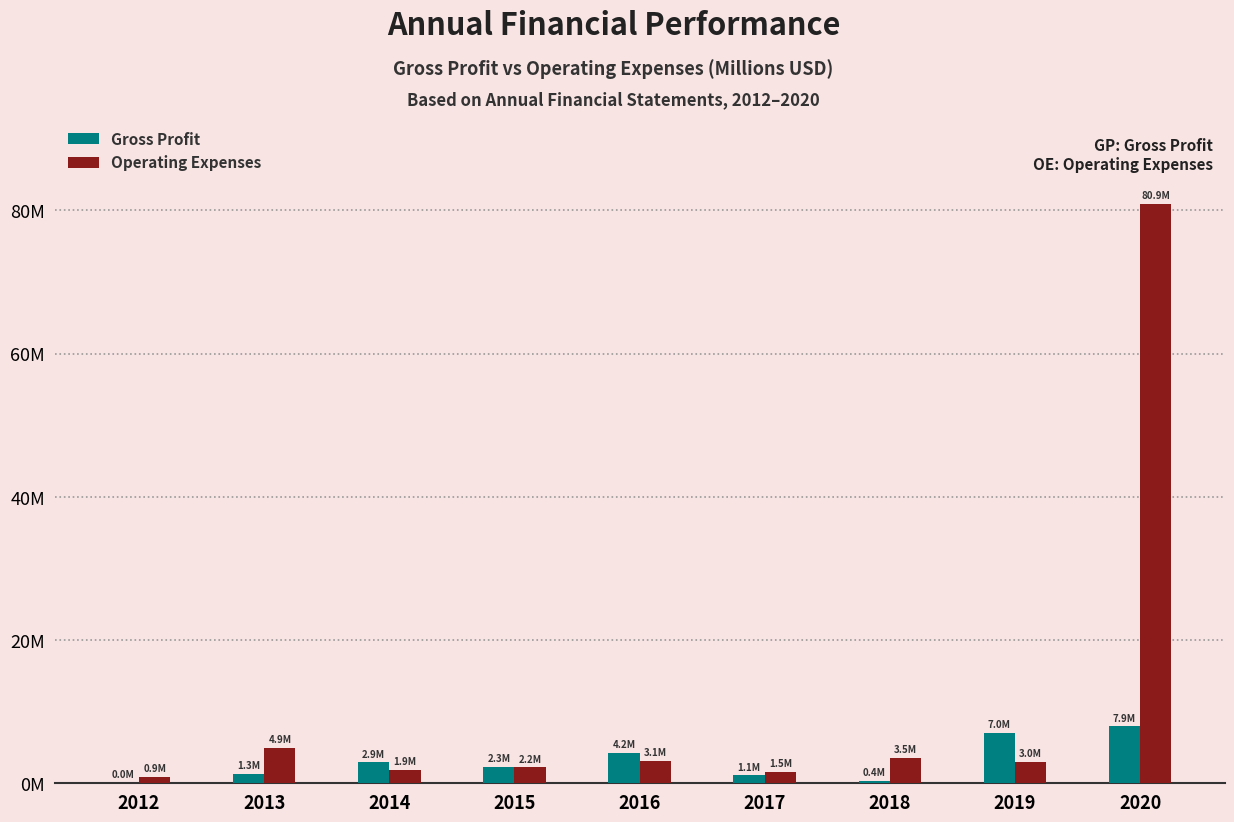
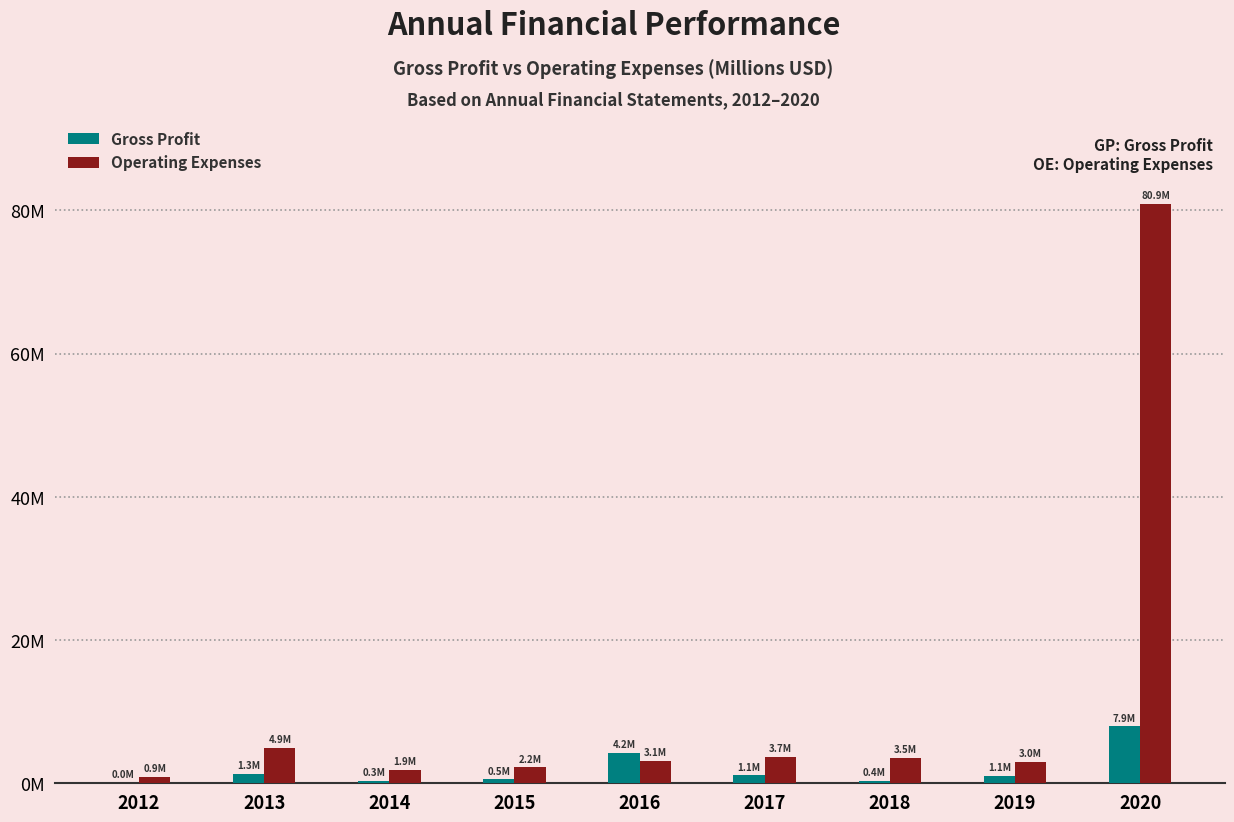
Gross Profit, 2014: 2.9M -> 0.3M
Gross Profit, 2015: 2.3M -> 0.5M
Operating Expenses, 2017: 1.5M -> 3.7M
Gross Profit, 2019: 7.0M -> 1.1M
